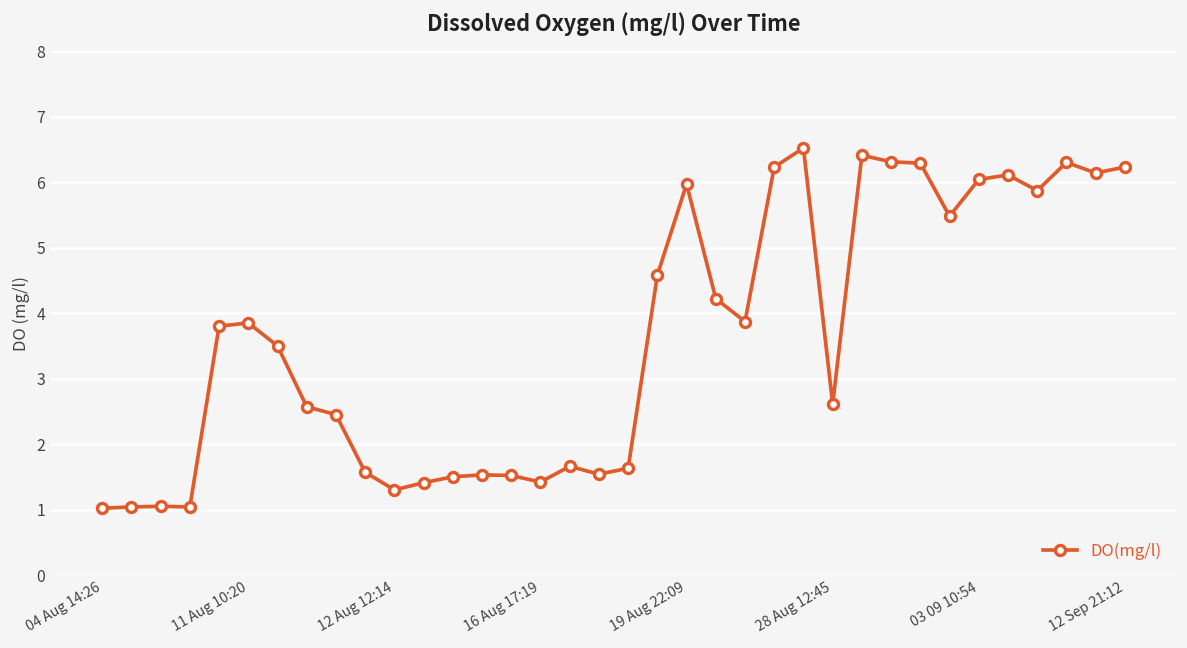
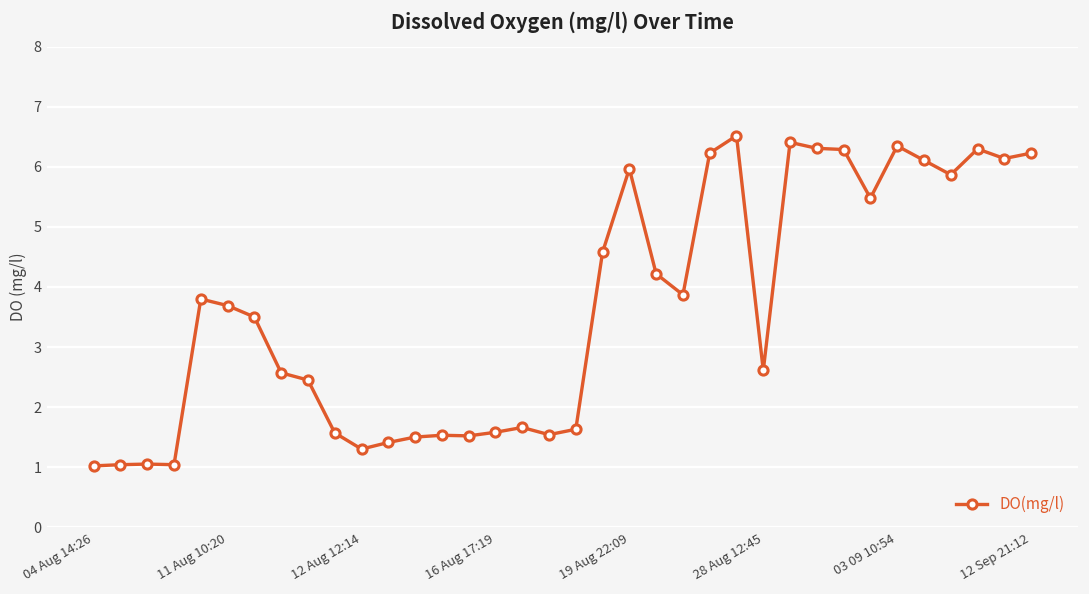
11 Aug 10:20: 3.9 -> 3.7
16 Aug 17:19: 1.4 -> 1.6
03 09 10:54: 6.0 -> 6.4
